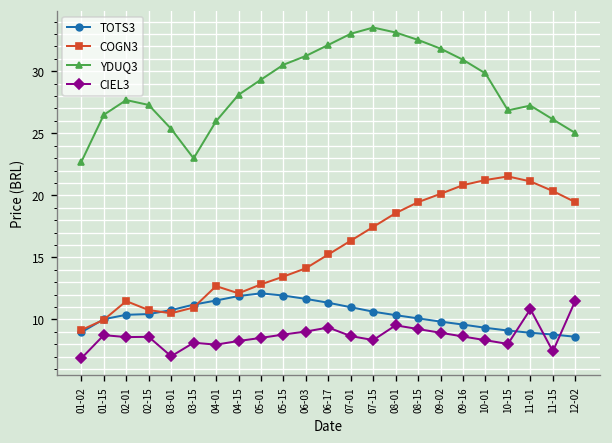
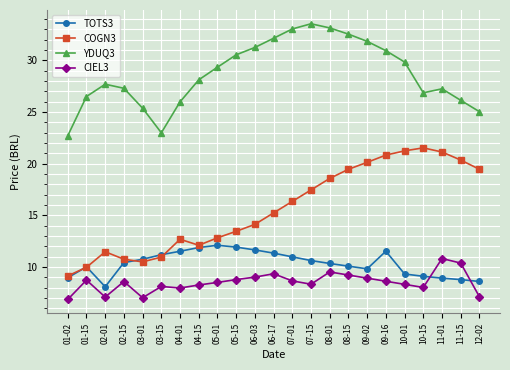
TOTS3, 02-01: 10.4 -> 8.1
CIEL3, 02-01: 8.6 -> 7.1
TOTS3, 09-16: 9.6 -> 11.5
CIEL3, 11-15: 7.4 -> 10.4
CIEL3, 12-02: 11.5 -> 7.1
